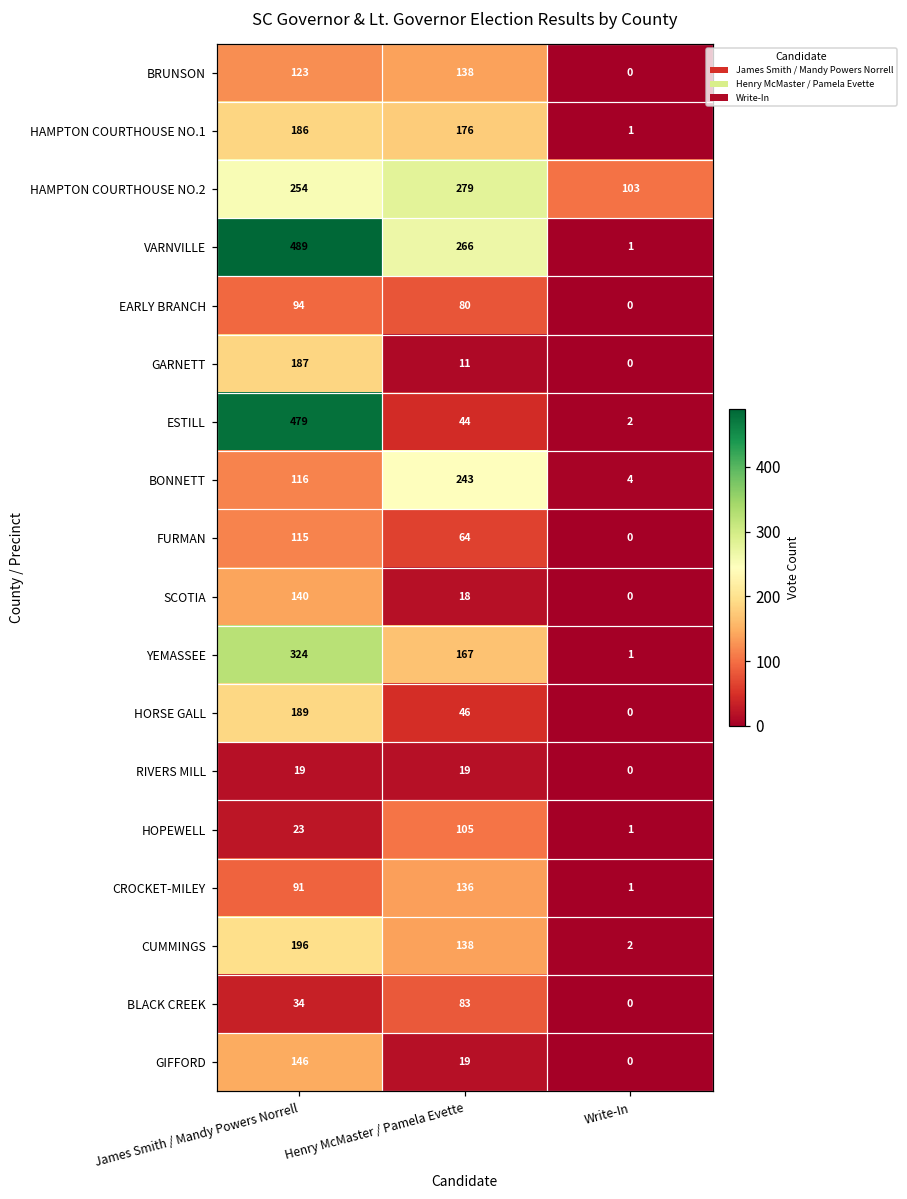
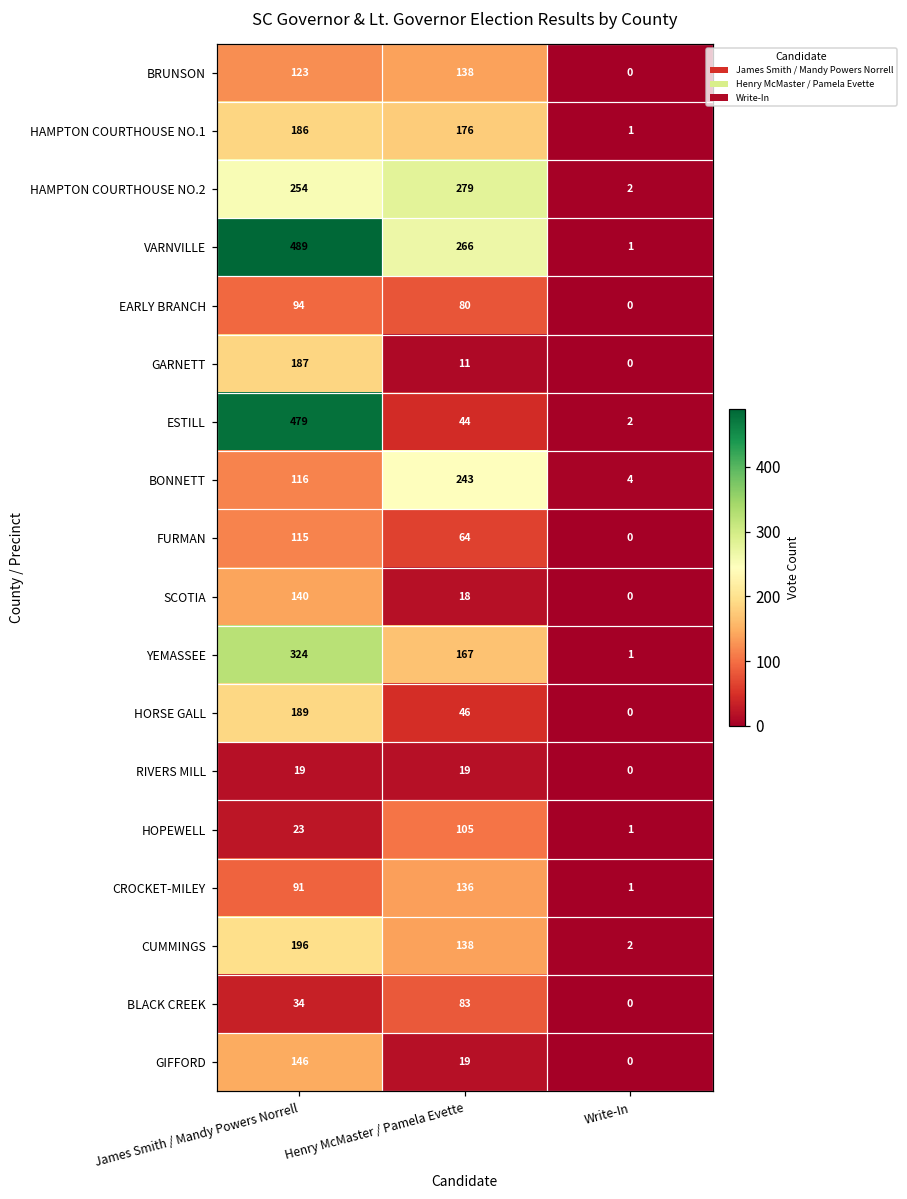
HAMPTON COURTHOUSE NO.2, Write-In: 103 -> 2
